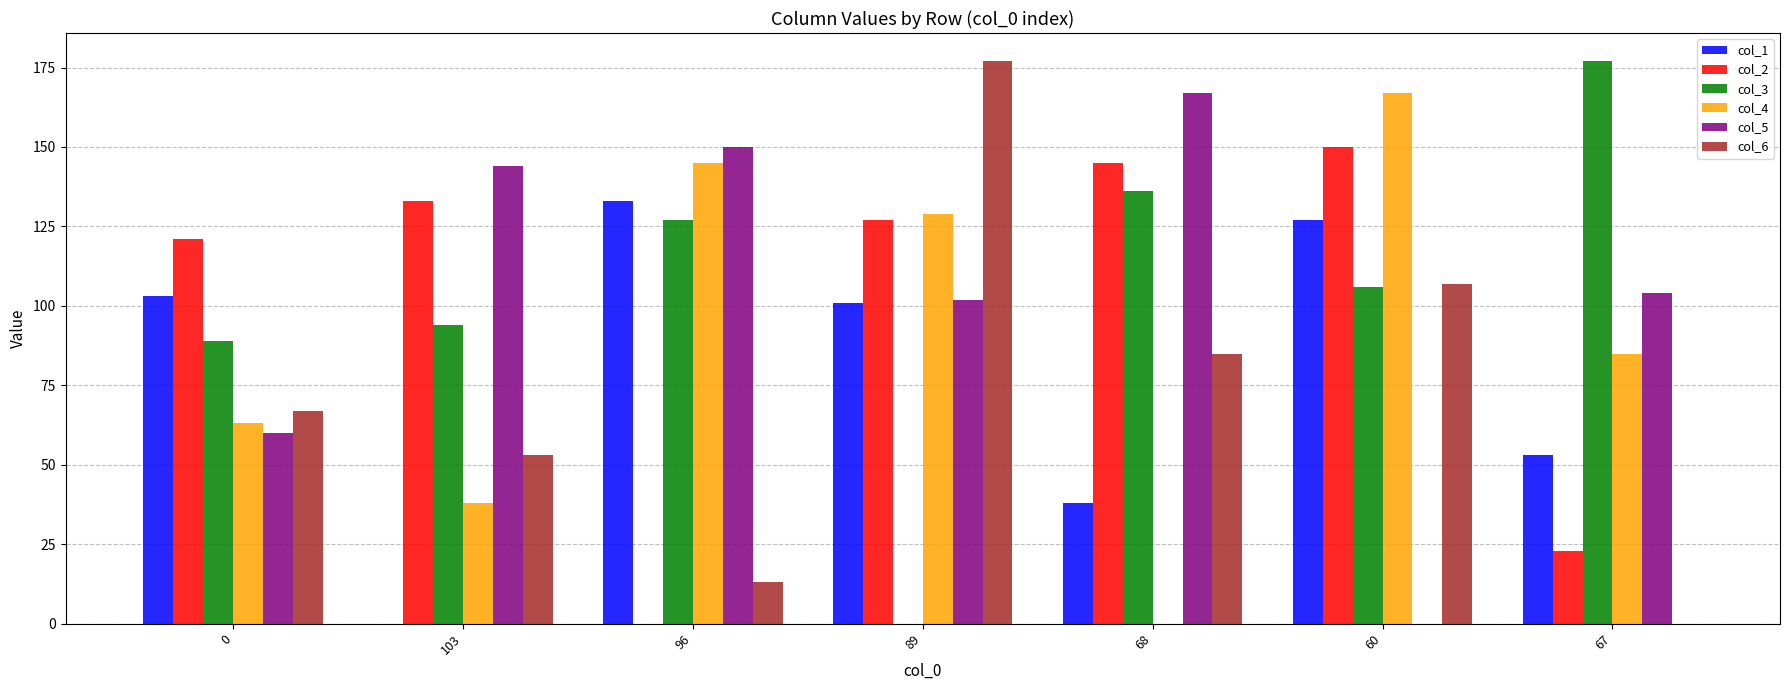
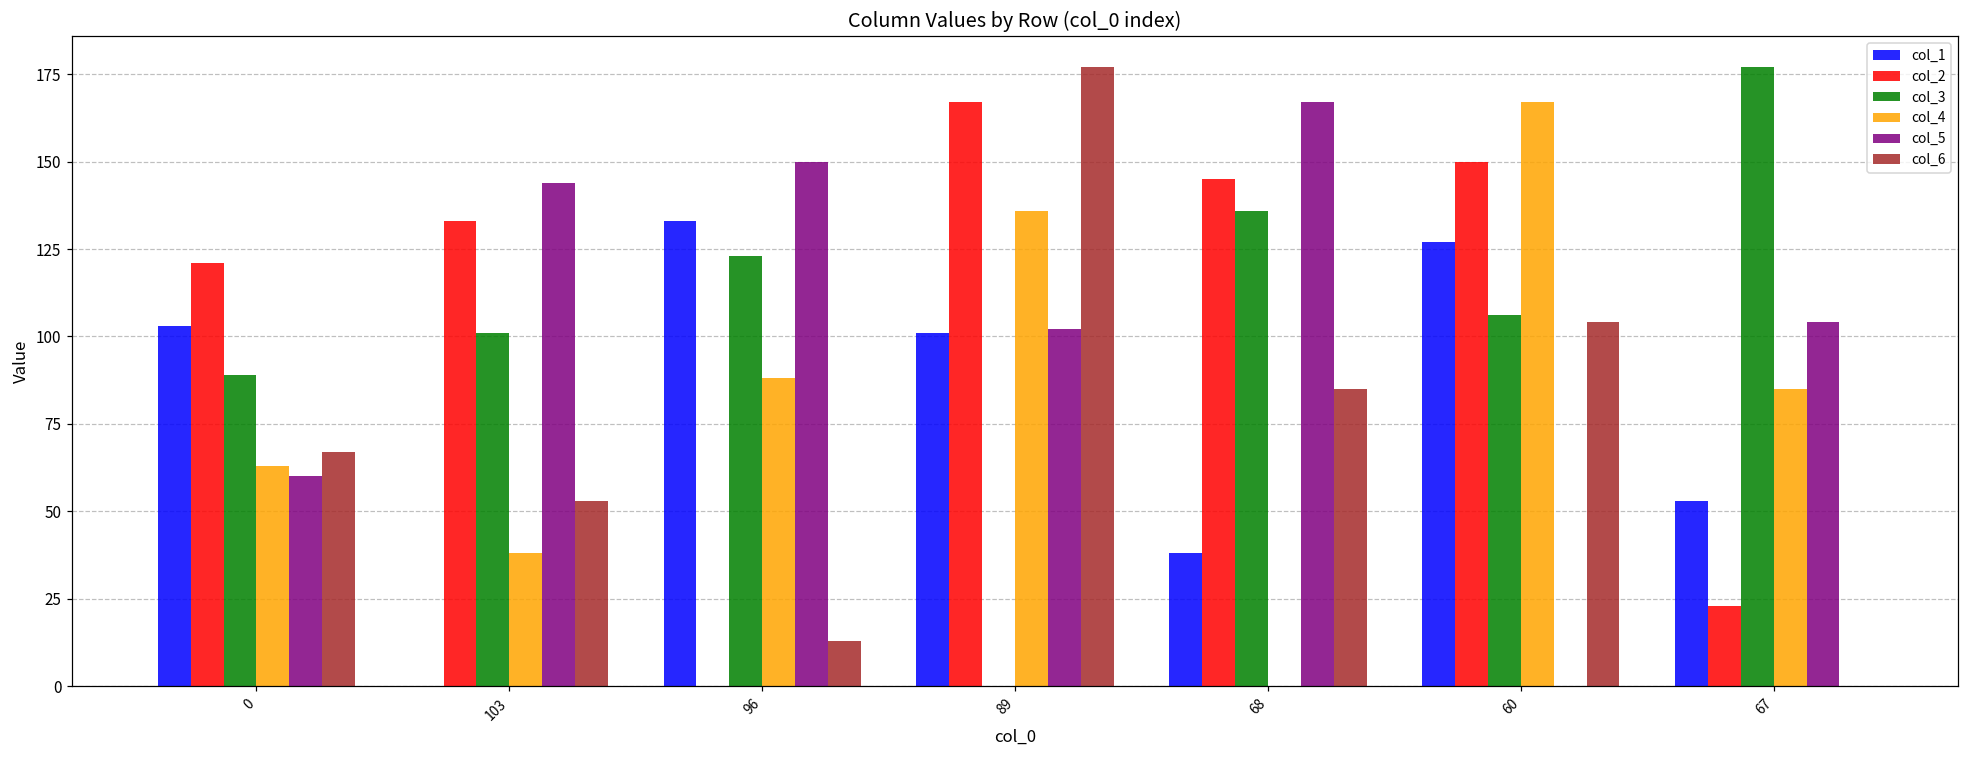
col_3, 103: 94 -> 101
col_3, 96: 127 -> 123
col_4, 96: 145 -> 88
col_2, 89: 127 -> 167
col_4, 89: 129 -> 136
col_6, 60: 107 -> 104
